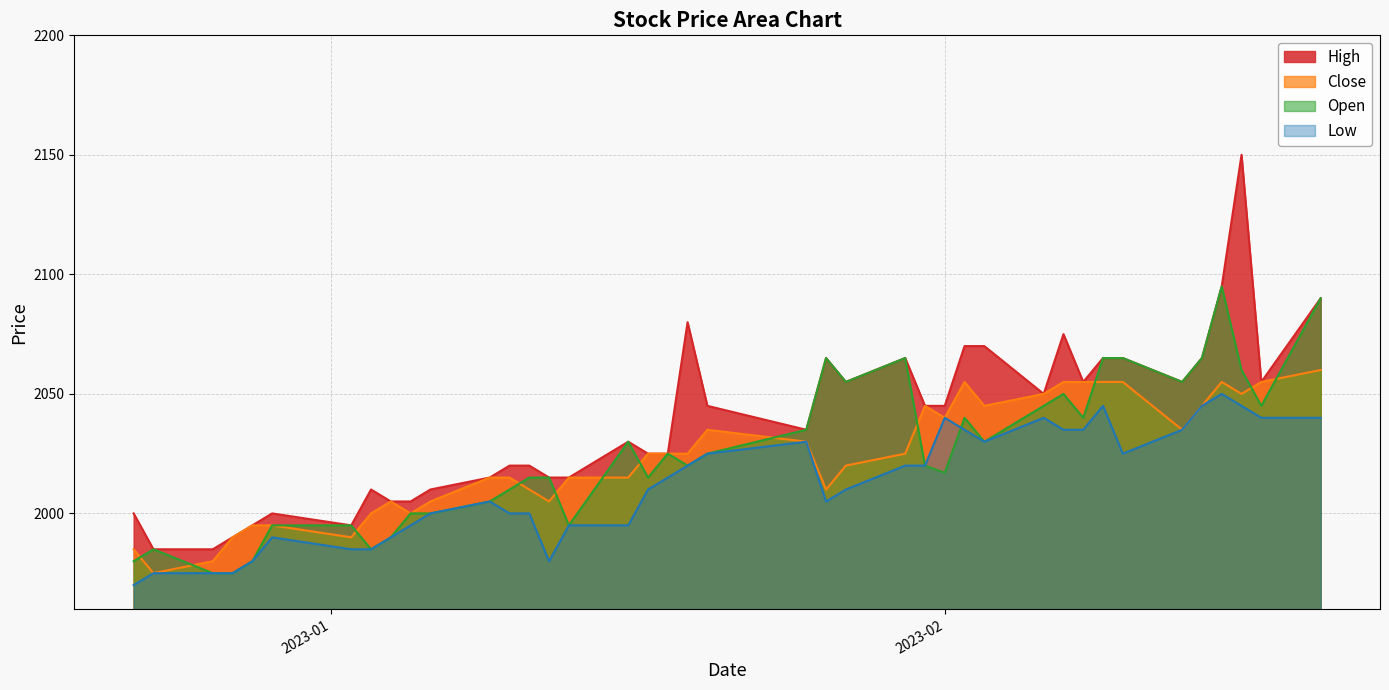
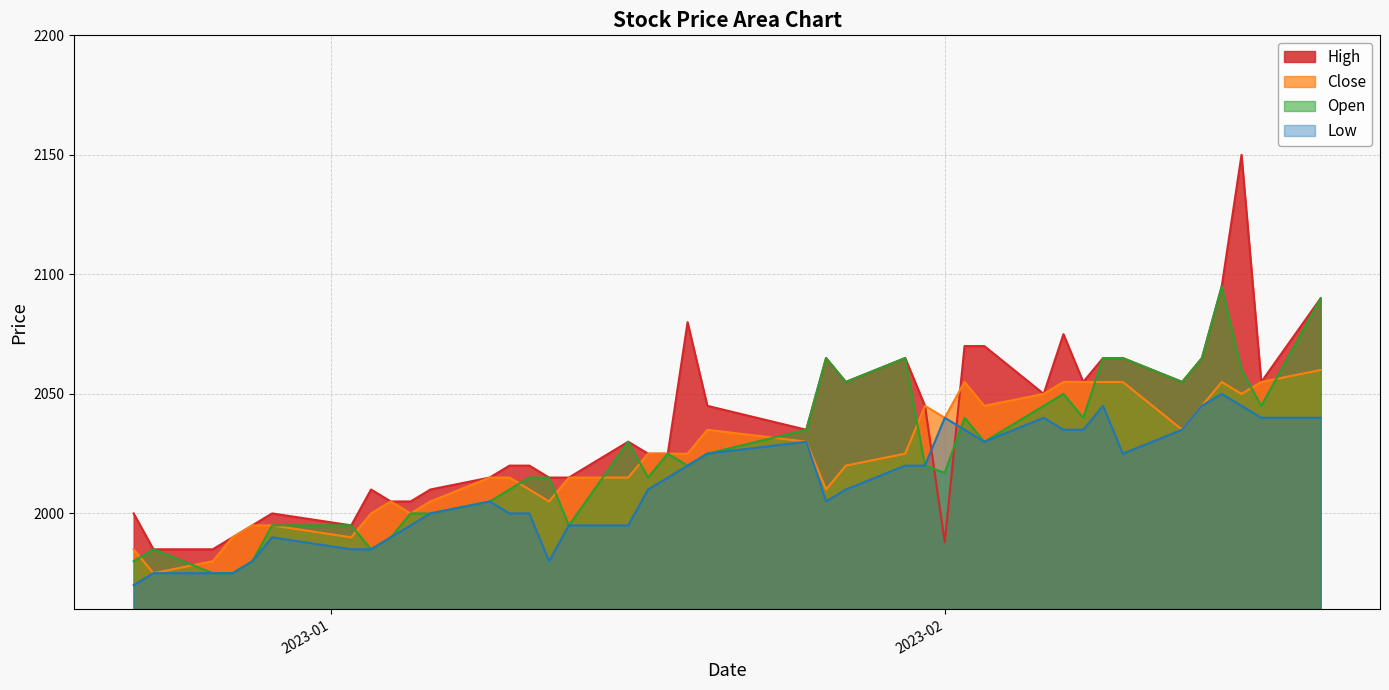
High, 2023-02: 2045 -> 1988
